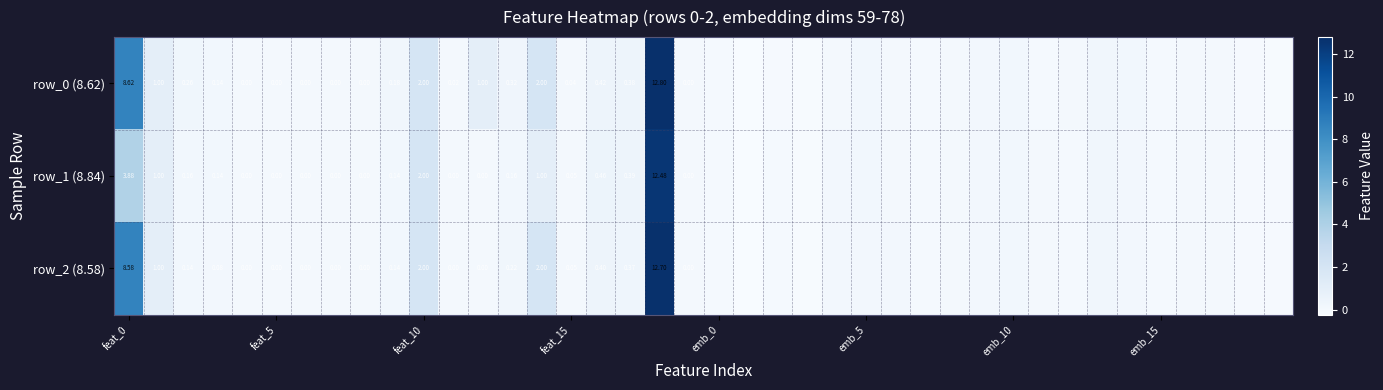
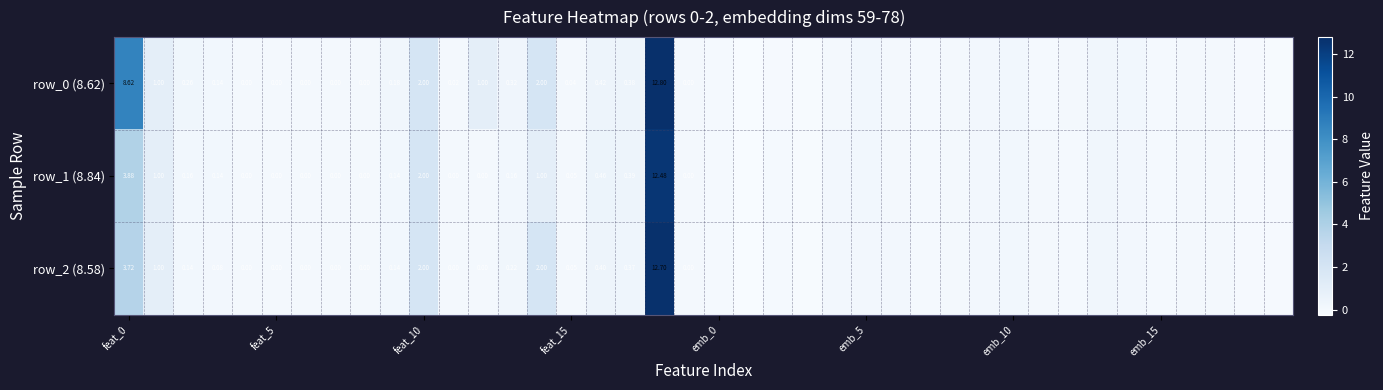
row_2 (8.58), feat_0: 8.58 -> 3.72
